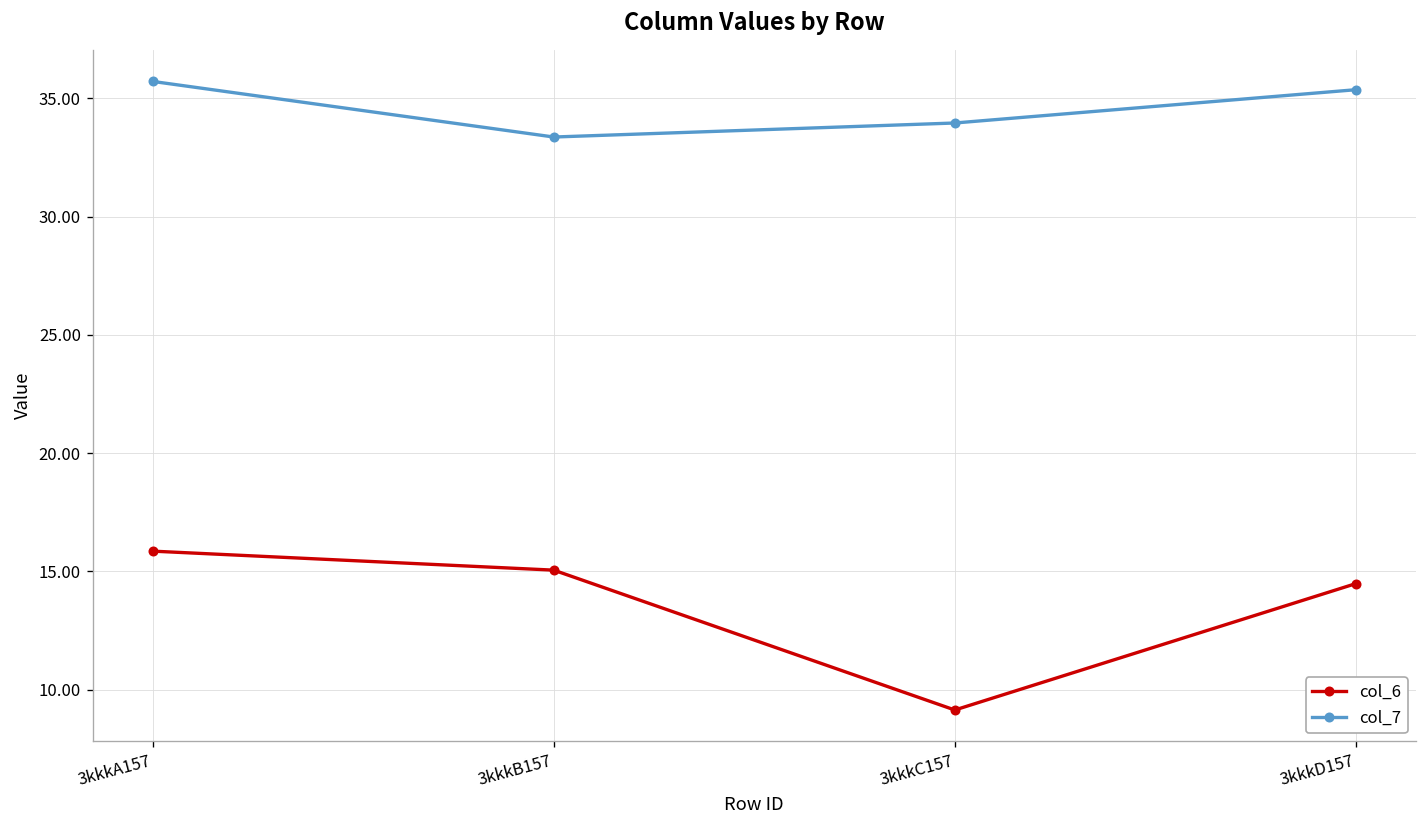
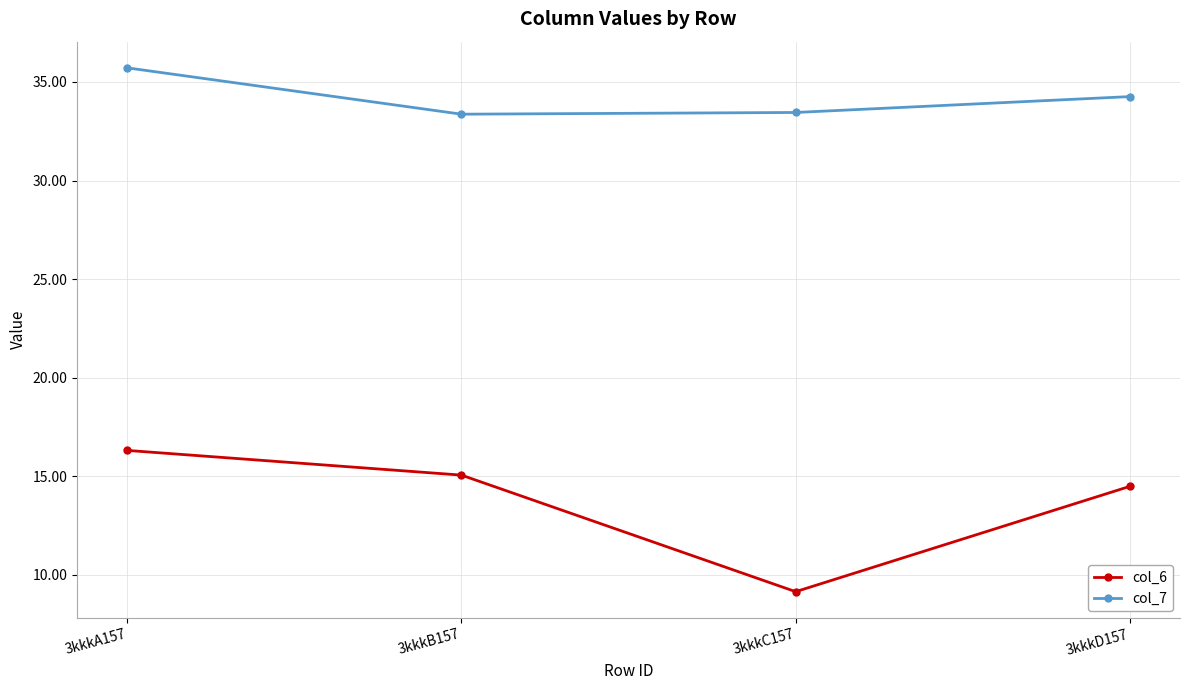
col_6, 3kkkA157: 15.9 -> 16.3
col_7, 3kkkC157: 34.0 -> 33.5
col_7, 3kkkD157: 35.4 -> 34.3
